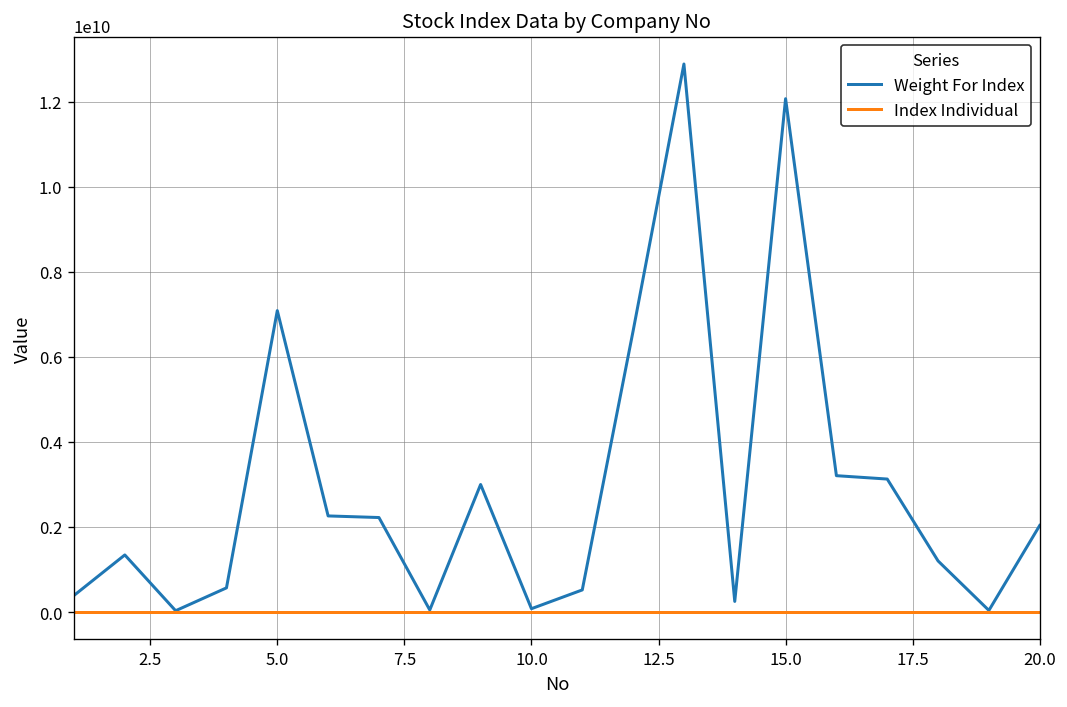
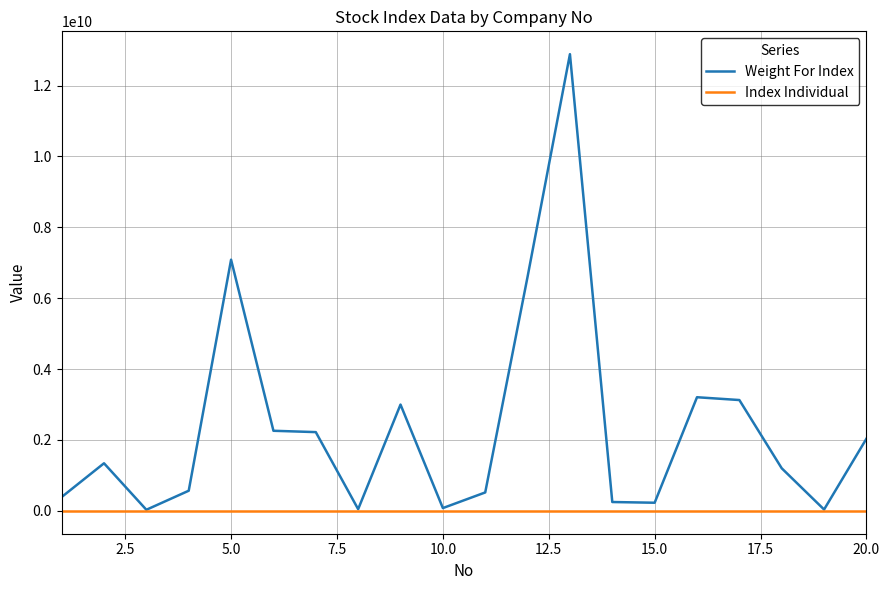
Weight For Index, 15.0: 12100000000 -> 200000000
